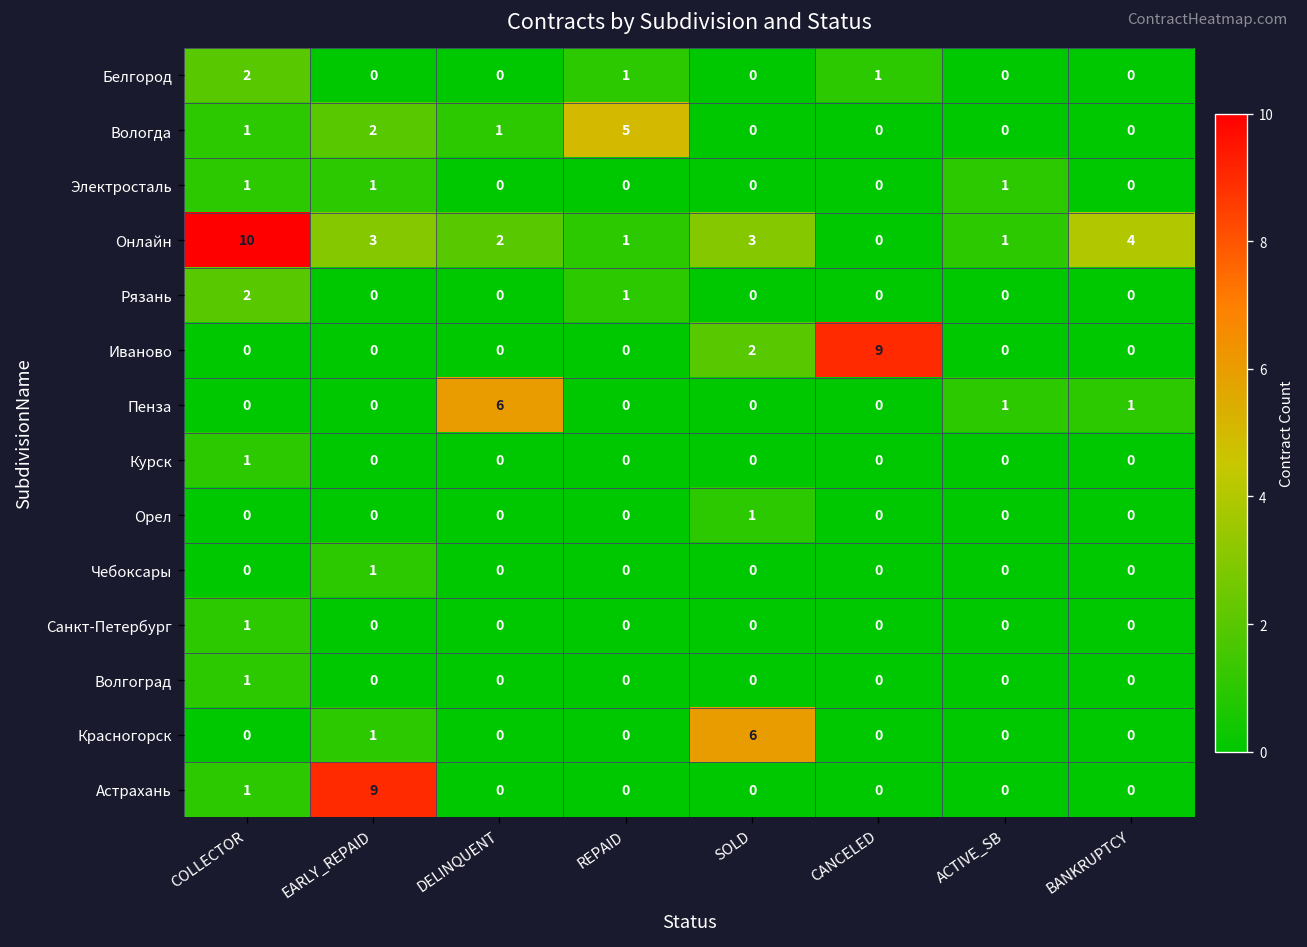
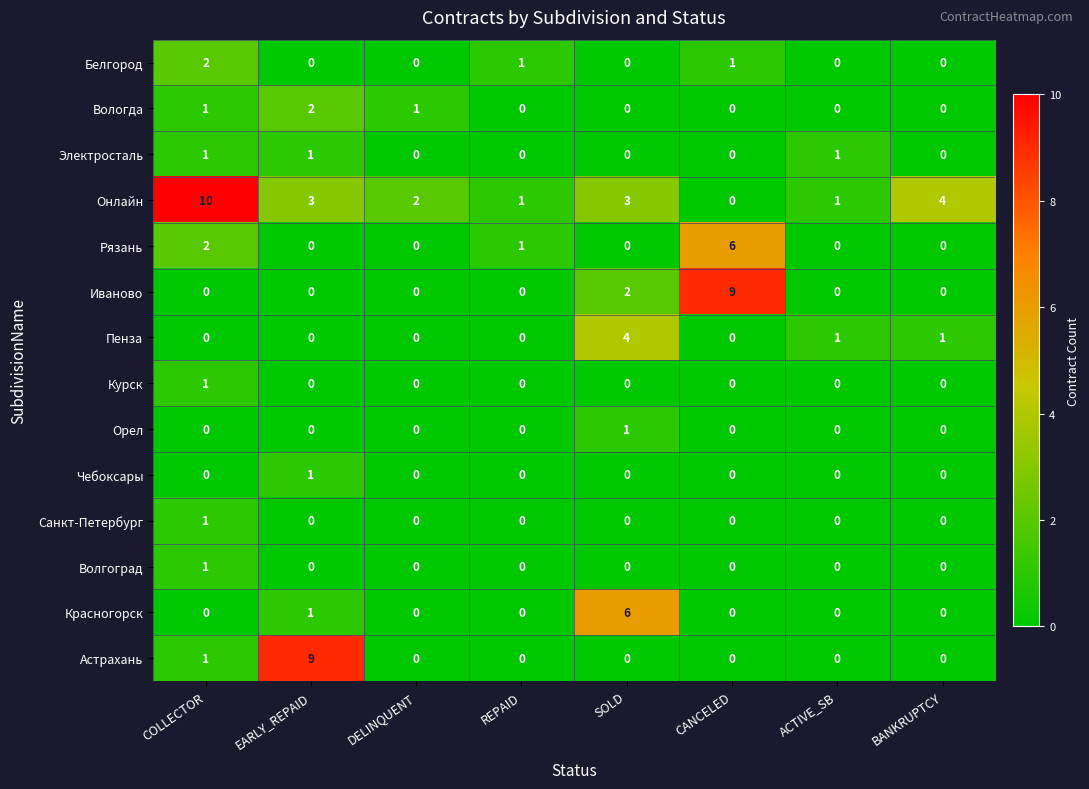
Вологда, REPAID: 5 -> 0
Рязань, CANCELED: 0 -> 6
Пенза, DELINQUENT: 6 -> 0
Пенза, SOLD: 0 -> 4
